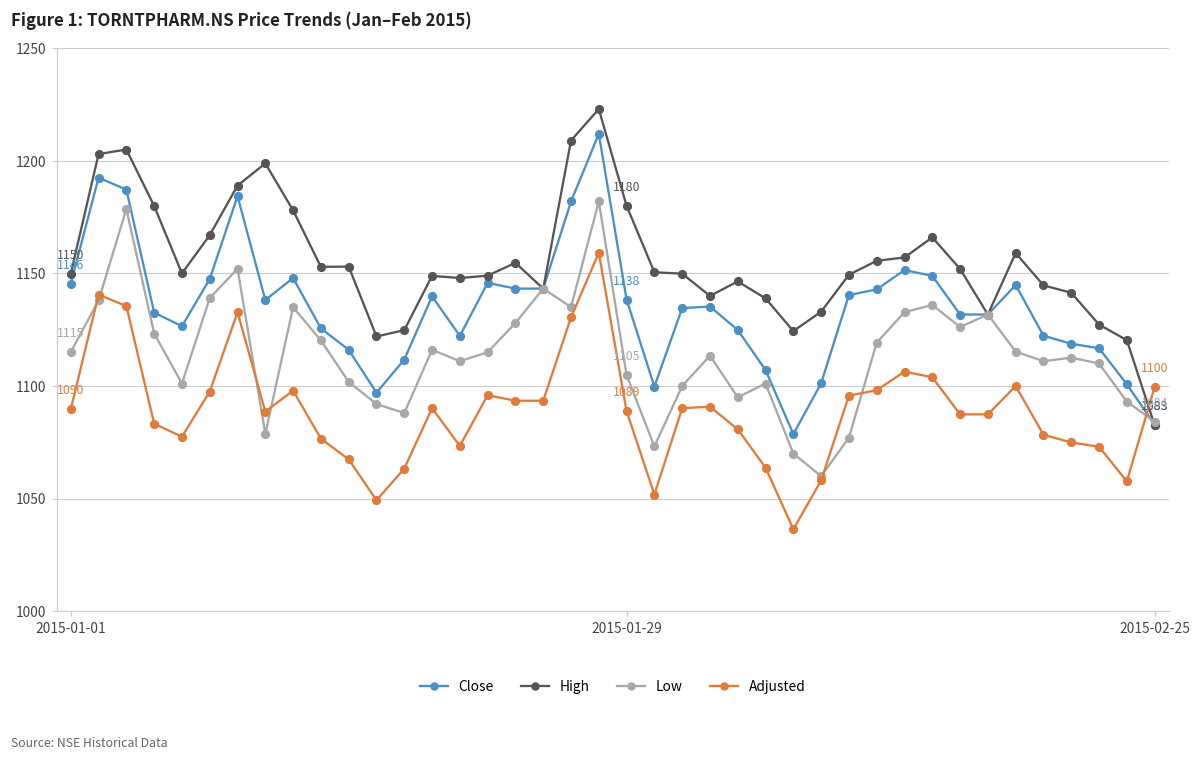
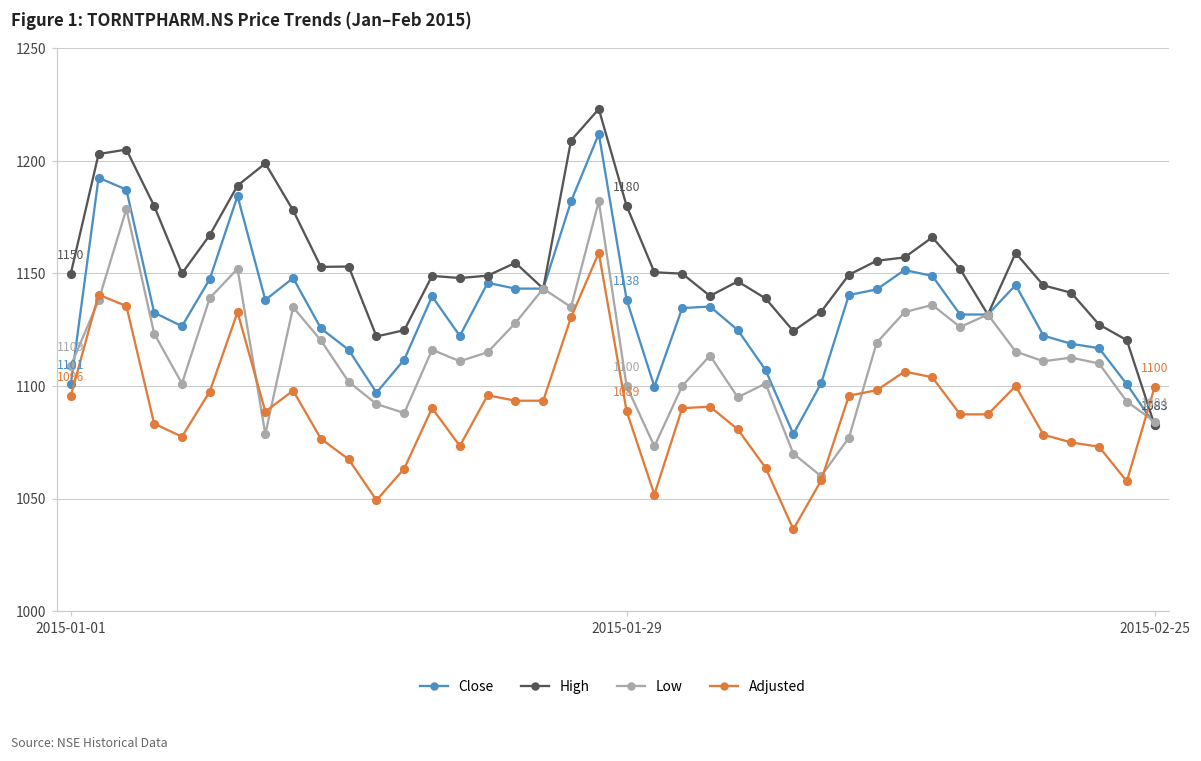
Close, 2015-01-01: 1146 -> 1101
Low, 2015-01-01: 1115 -> 1109
Adjusted, 2015-01-01: 1090 -> 1096
Low, 2015-01-29: 1105 -> 1100
